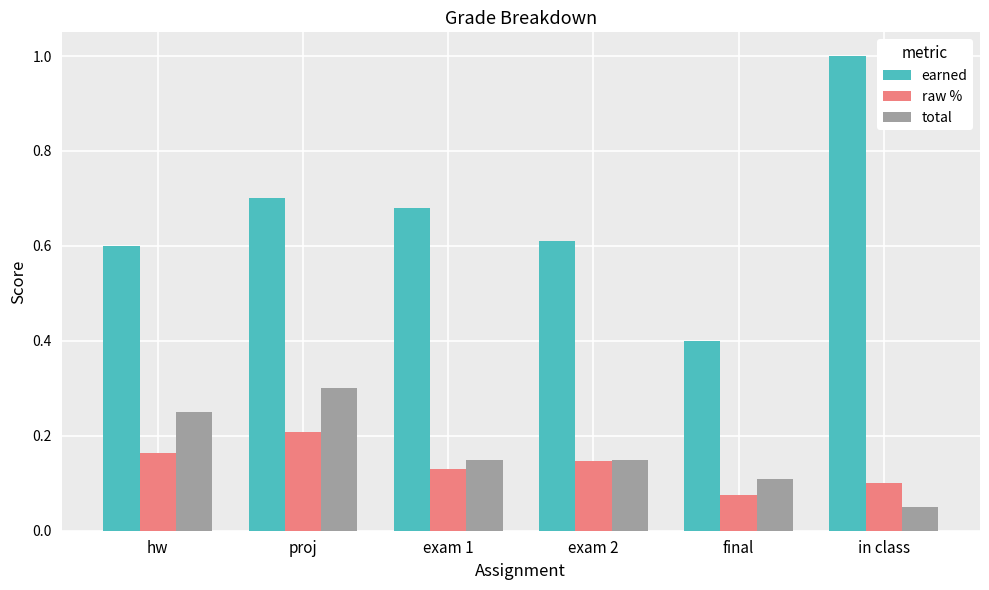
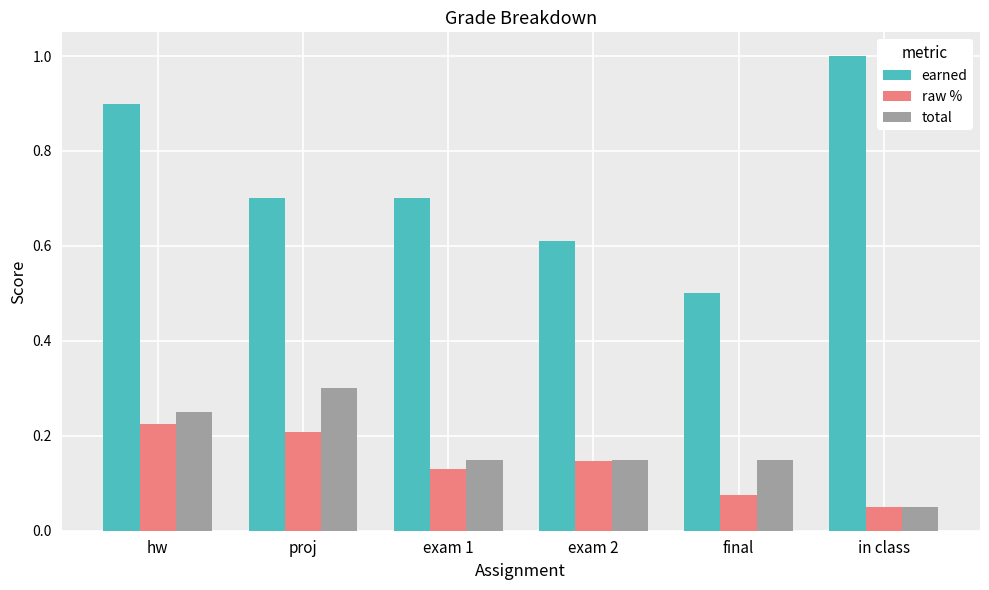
earned, hw: 0.6 -> 0.9
raw %, hw: 0.16 -> 0.23
earned, exam 1: 0.68 -> 0.70
earned, final: 0.4 -> 0.5
total, final: 0.11 -> 0.15
raw %, in class: 0.10 -> 0.05
